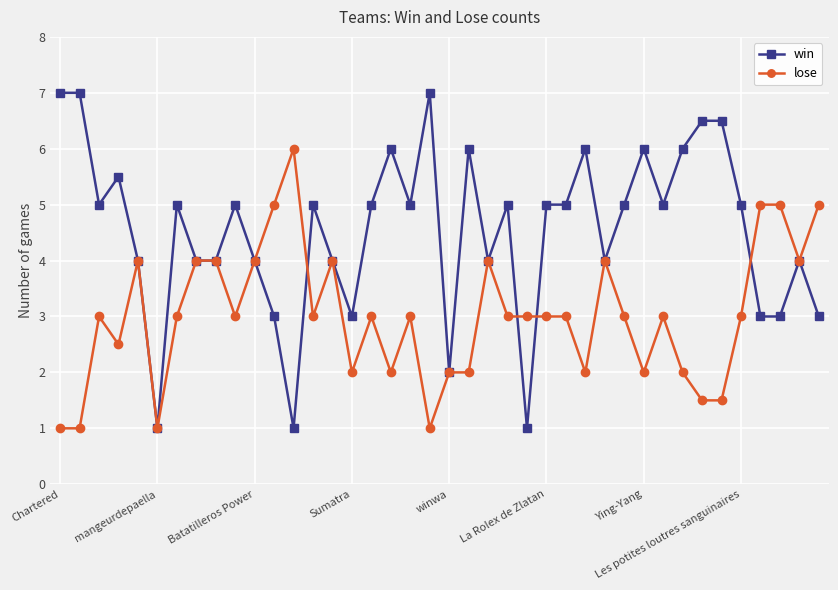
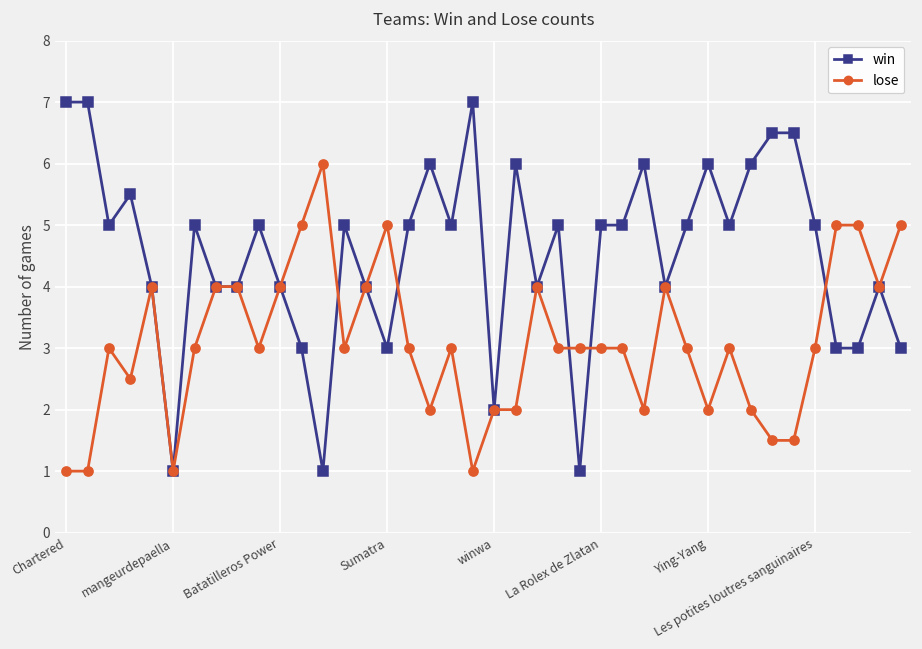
lose, Sumatra: 2 -> 5
